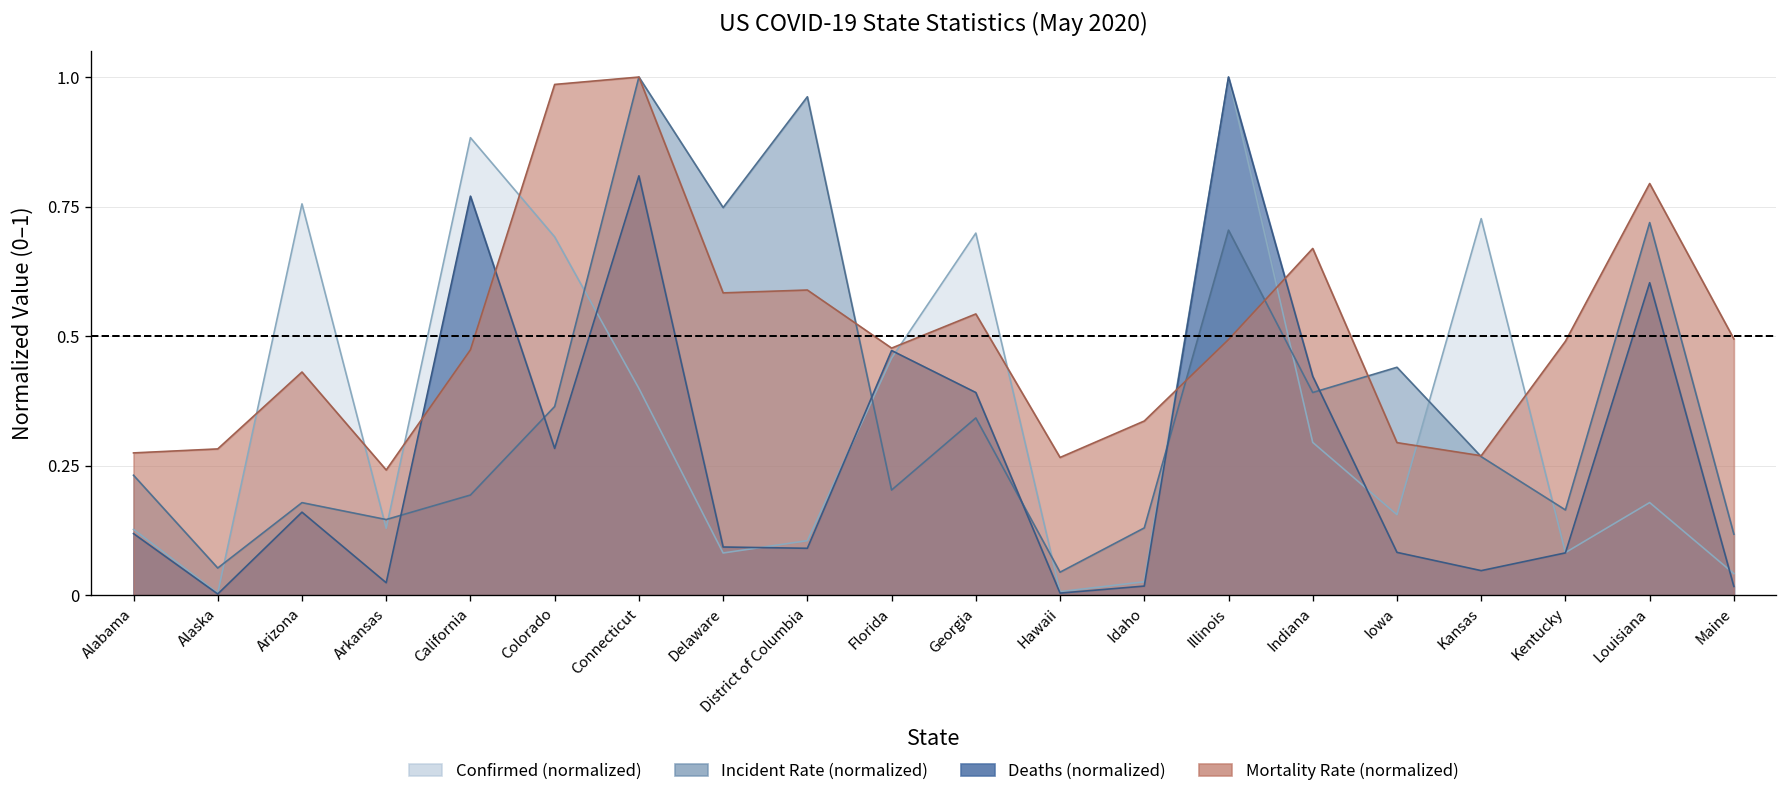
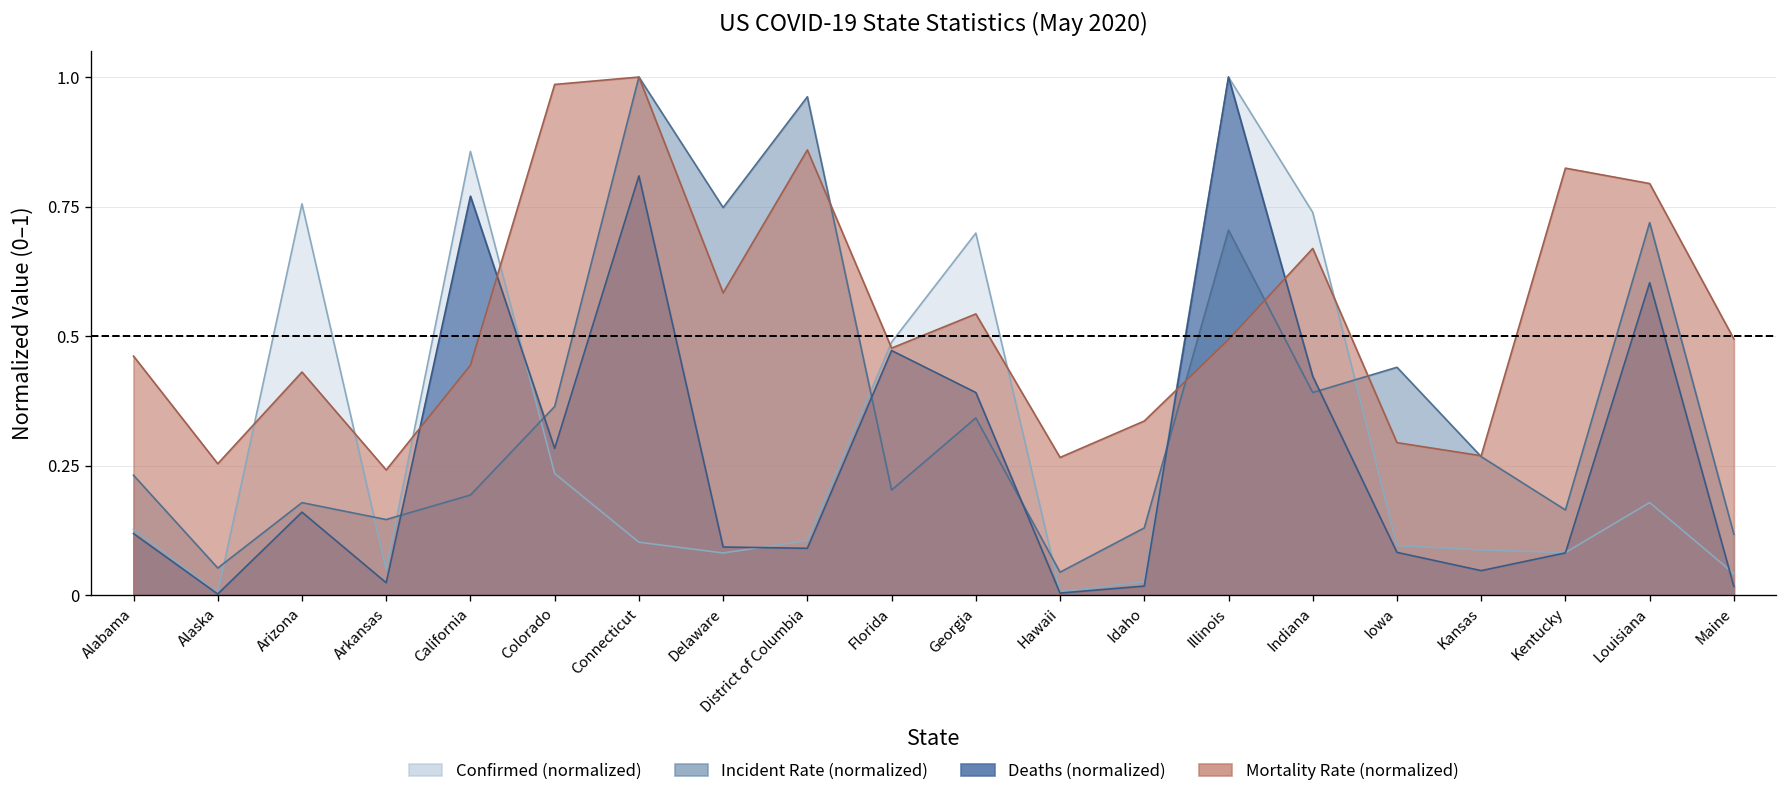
Mortality Rate (normalized), Alabama: 0.27 -> 0.46
Mortality Rate (normalized), Alaska: 0.28 -> 0.25
Confirmed (normalized), Arkansas: 0.13 -> 0.05
Confirmed (normalized), California: 0.88 -> 0.86
Mortality Rate (normalized), California: 0.47 -> 0.44
Confirmed (normalized), Colorado: 0.69 -> 0.23
Confirmed (normalized), Connecticut: 0.40 -> 0.10
Mortality Rate (normalized), District of Columbia: 0.59 -> 0.86
Confirmed (normalized), Florida: 0.46 -> 0.49
Confirmed (normalized), Indiana: 0.29 -> 0.74
Confirmed (normalized), Iowa: 0.16 -> 0.10
Confirmed (normalized), Kansas: 0.73 -> 0.09
Mortality Rate (normalized), Kentucky: 0.49 -> 0.82
